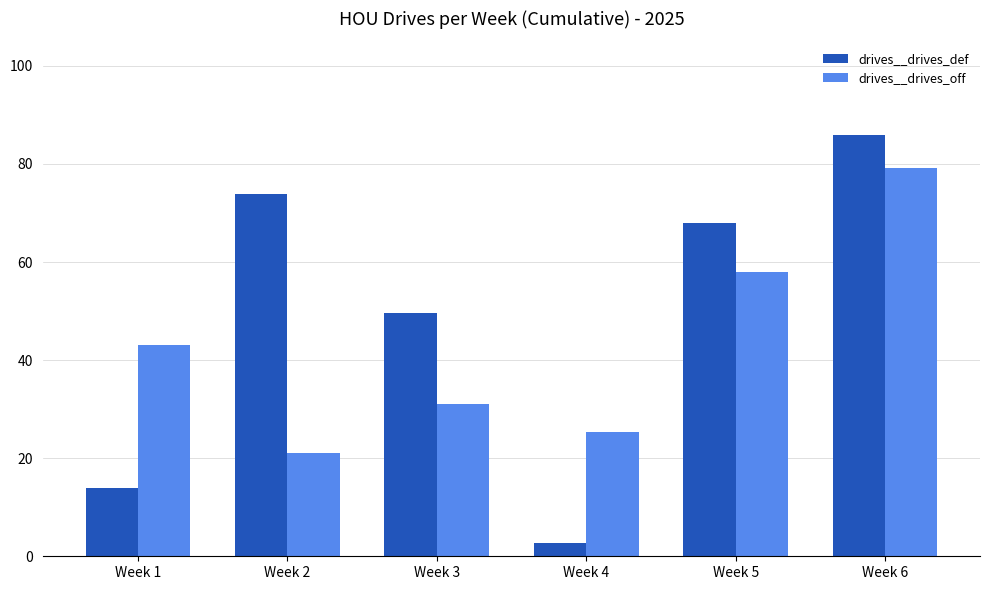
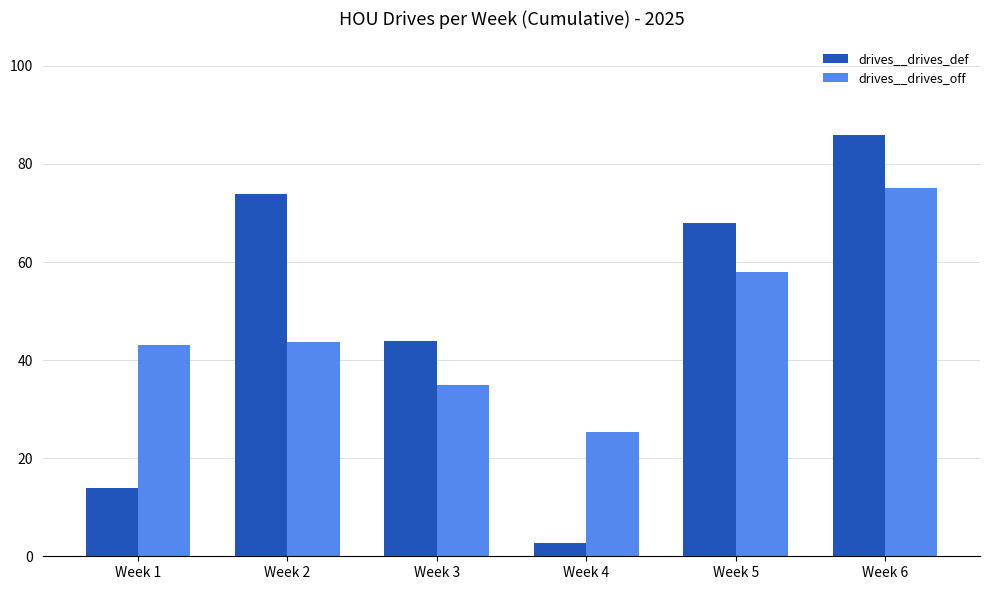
drives__drives_off, Week 2: 21 -> 44
drives__drives_def, Week 3: 50 -> 44
drives__drives_off, Week 3: 31 -> 35
drives__drives_off, Week 6: 79 -> 75
